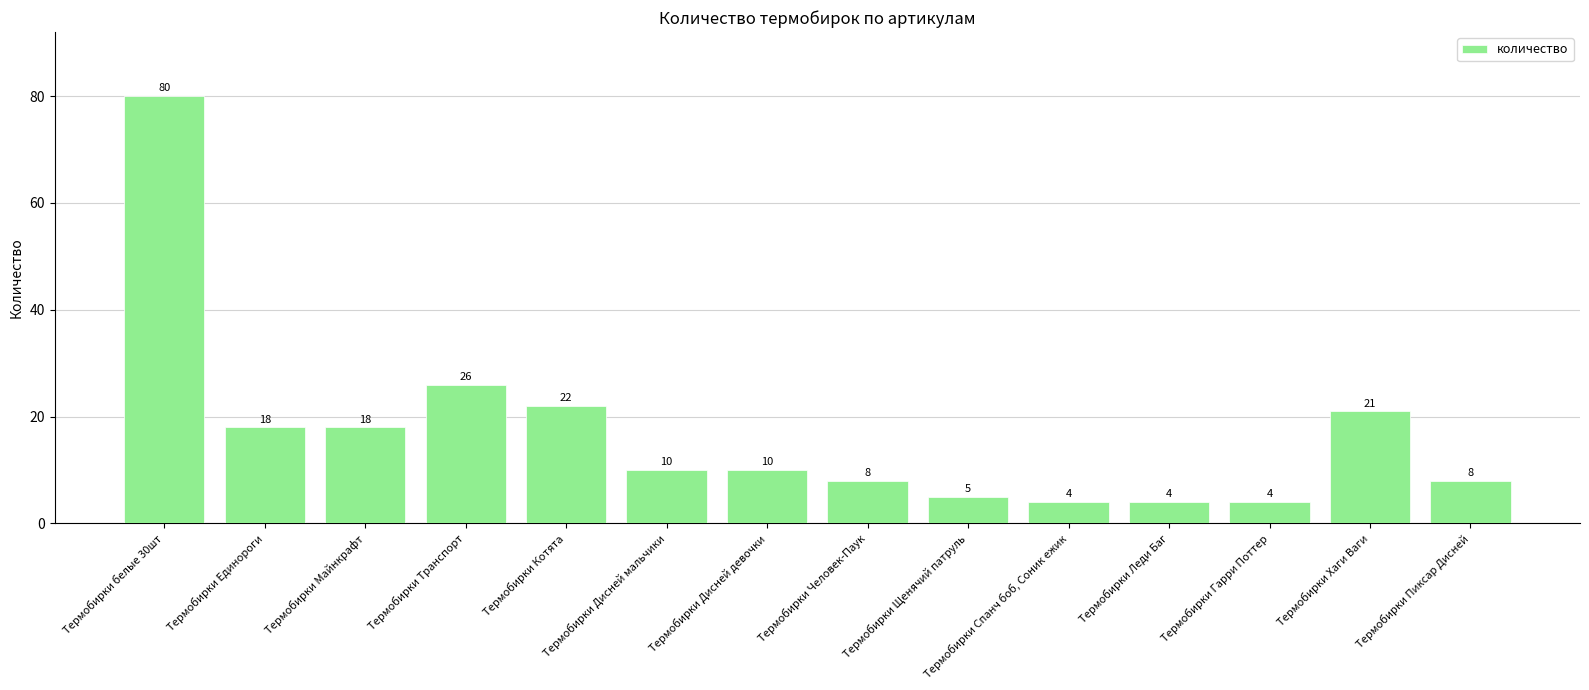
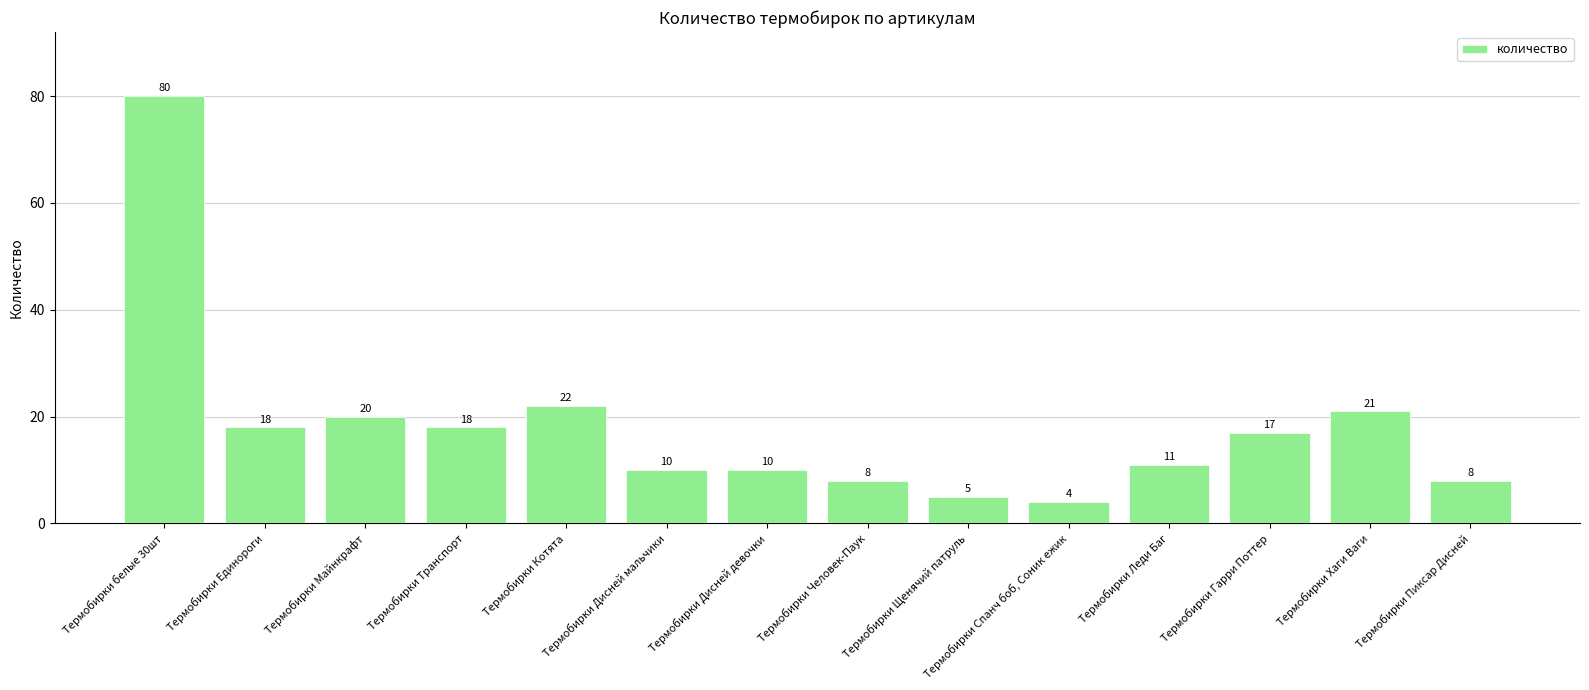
Термобирки Майнкрафт: 18 -> 20
Термобирки Транспорт: 26 -> 18
Термобирки Леди Баг: 4 -> 11
Термобирки Гарри Поттер: 4 -> 17
